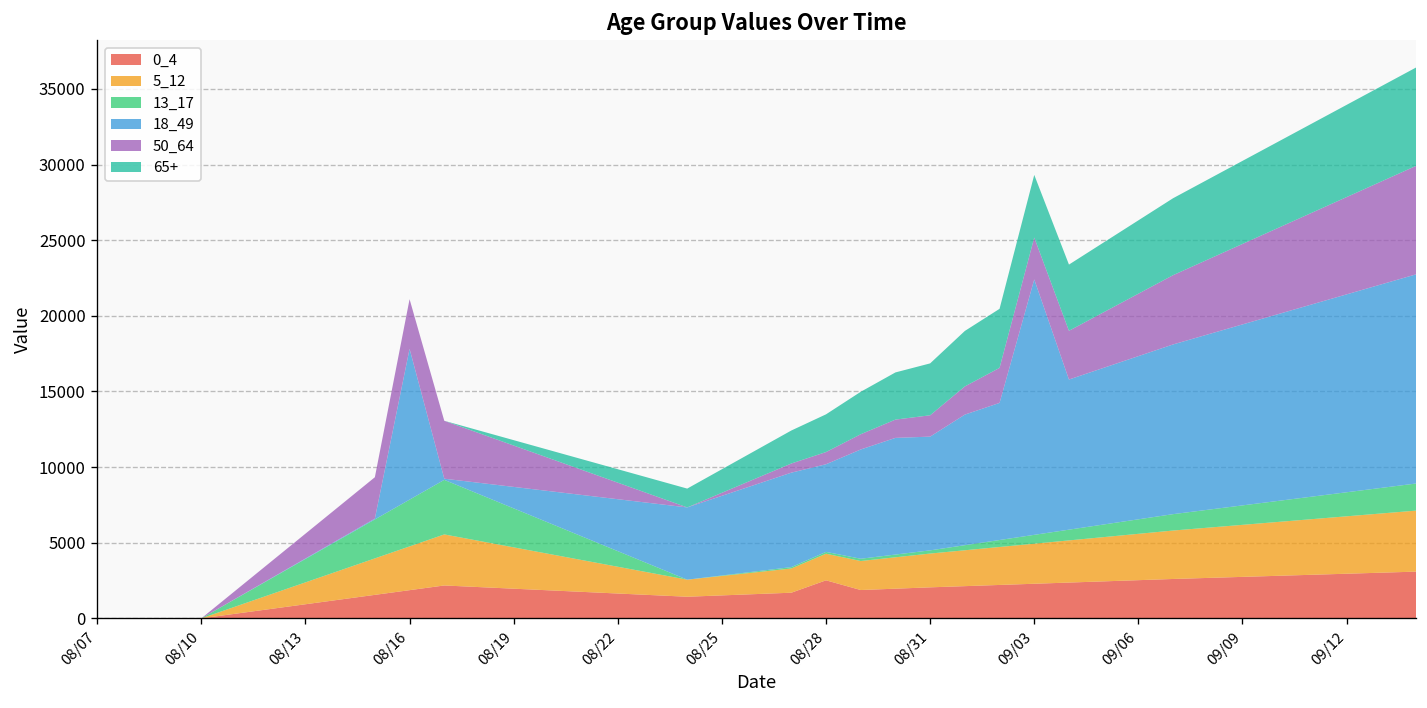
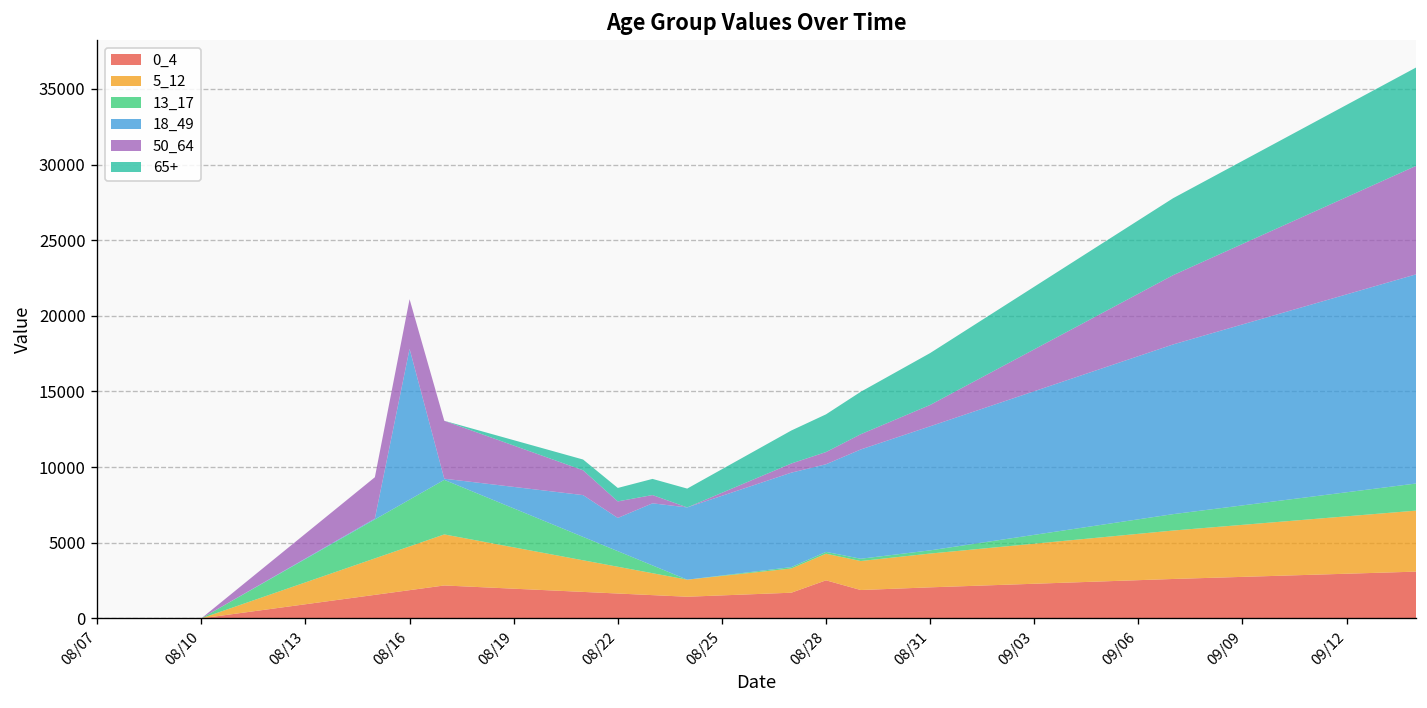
18_49, 08/22: 3400 -> 2200
18_49, 08/31: 7500 -> 8200
18_49, 09/03: 16900 -> 9500
